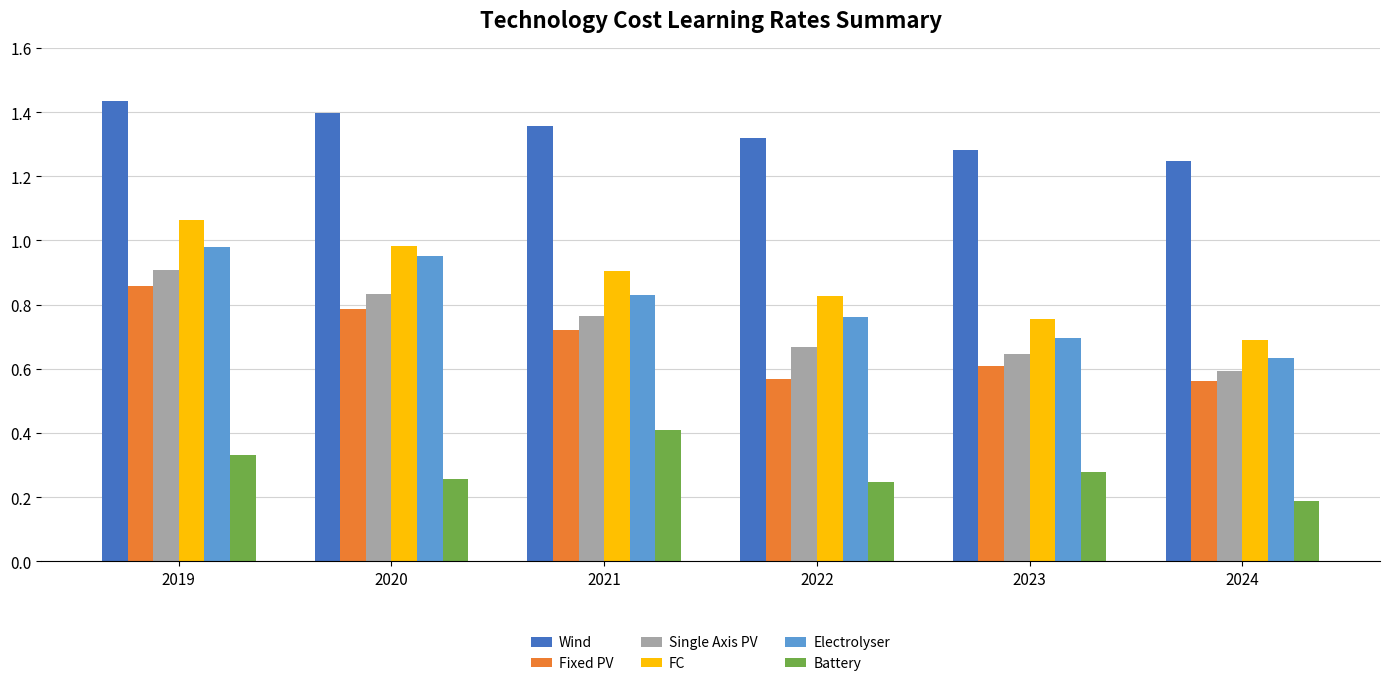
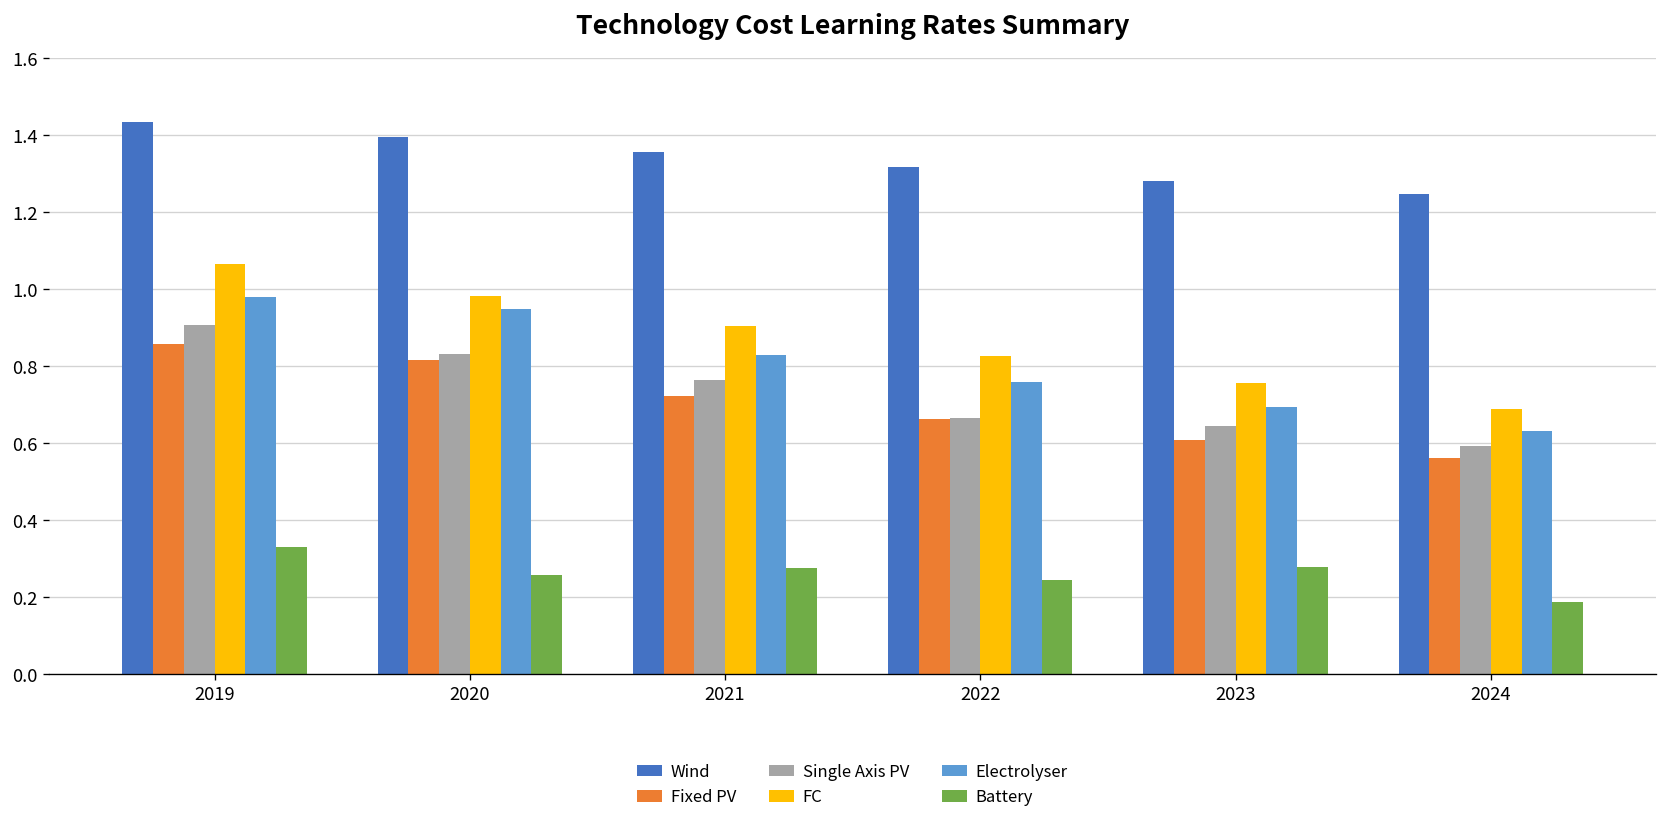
Fixed PV, 2020: 0.79 -> 0.82
Battery, 2021: 0.41 -> 0.28
Fixed PV, 2022: 0.57 -> 0.66
